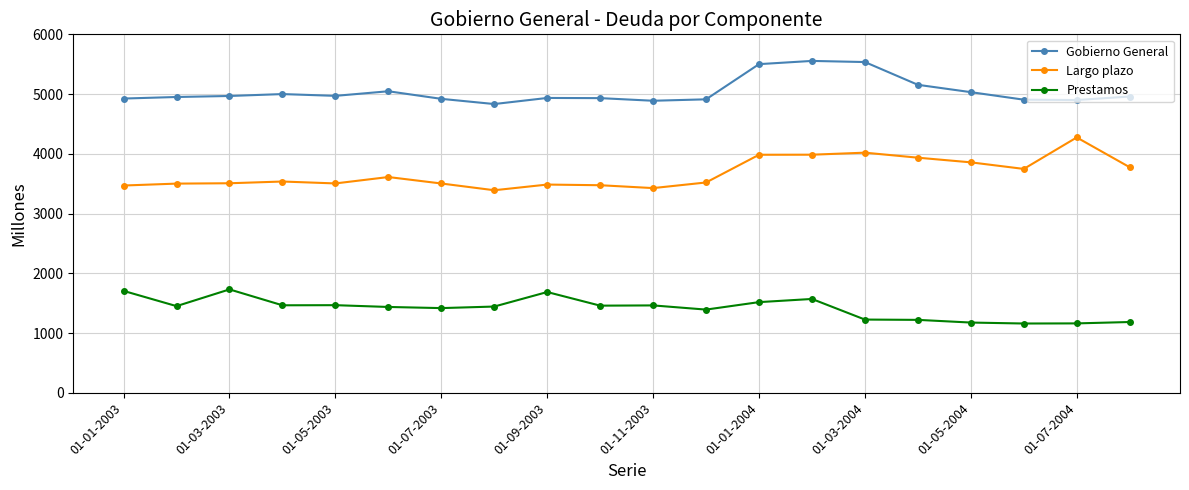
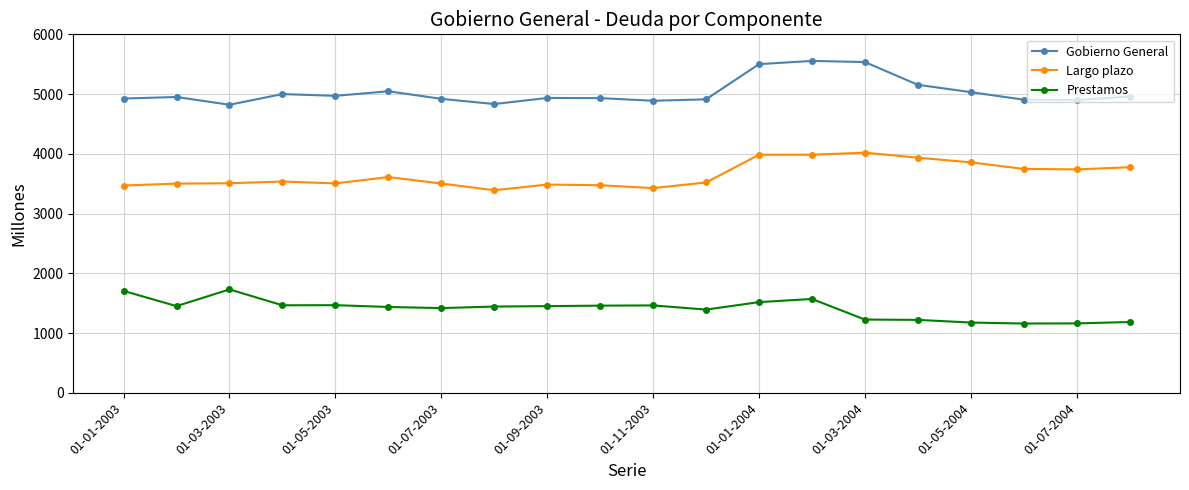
Gobierno General, 01-03-2003: 5000 -> 4800
Prestamos, 01-09-2003: 1700 -> 1500
Largo plazo, 01-07-2004: 4300 -> 3700
